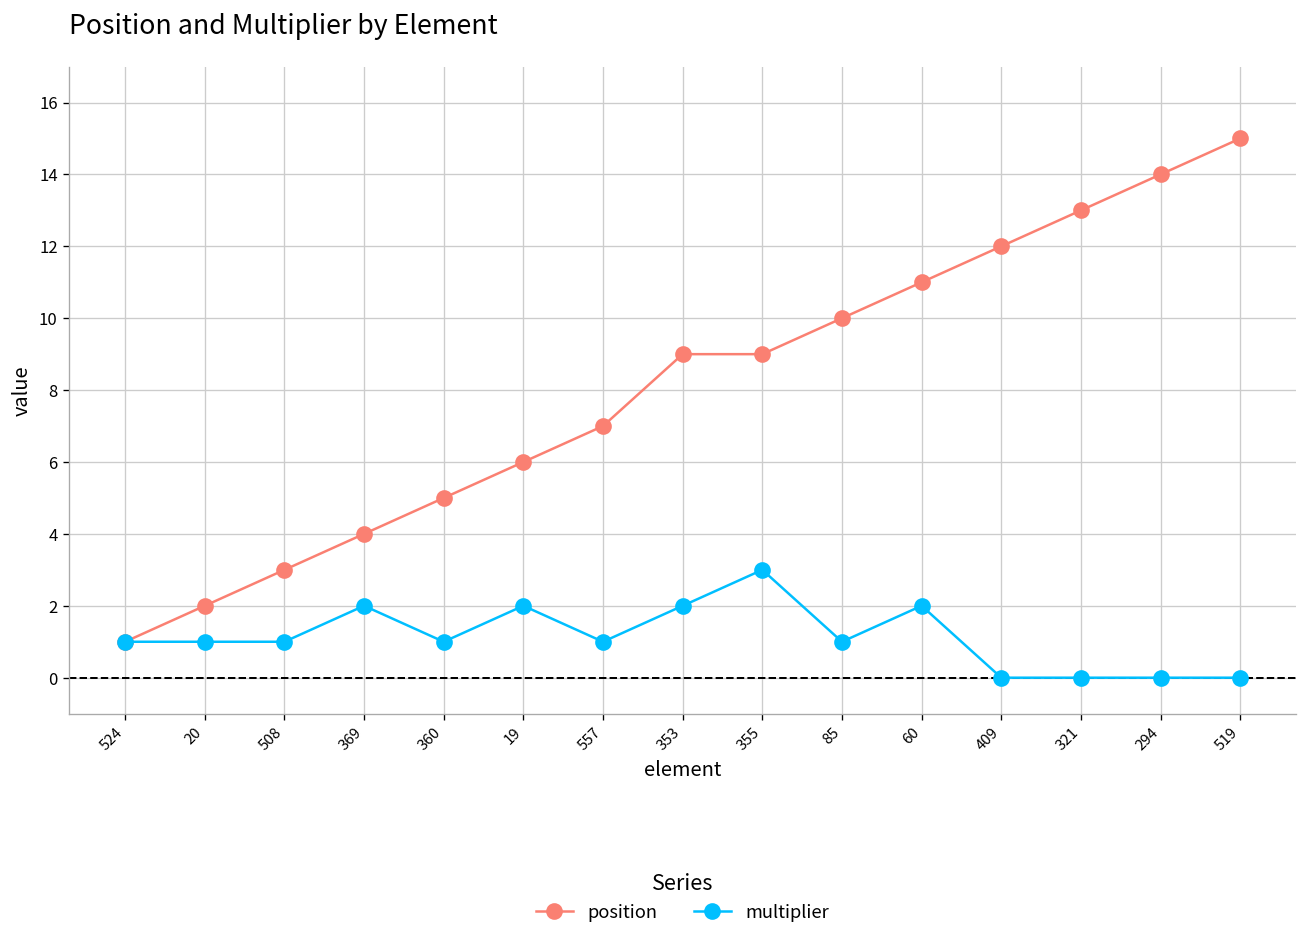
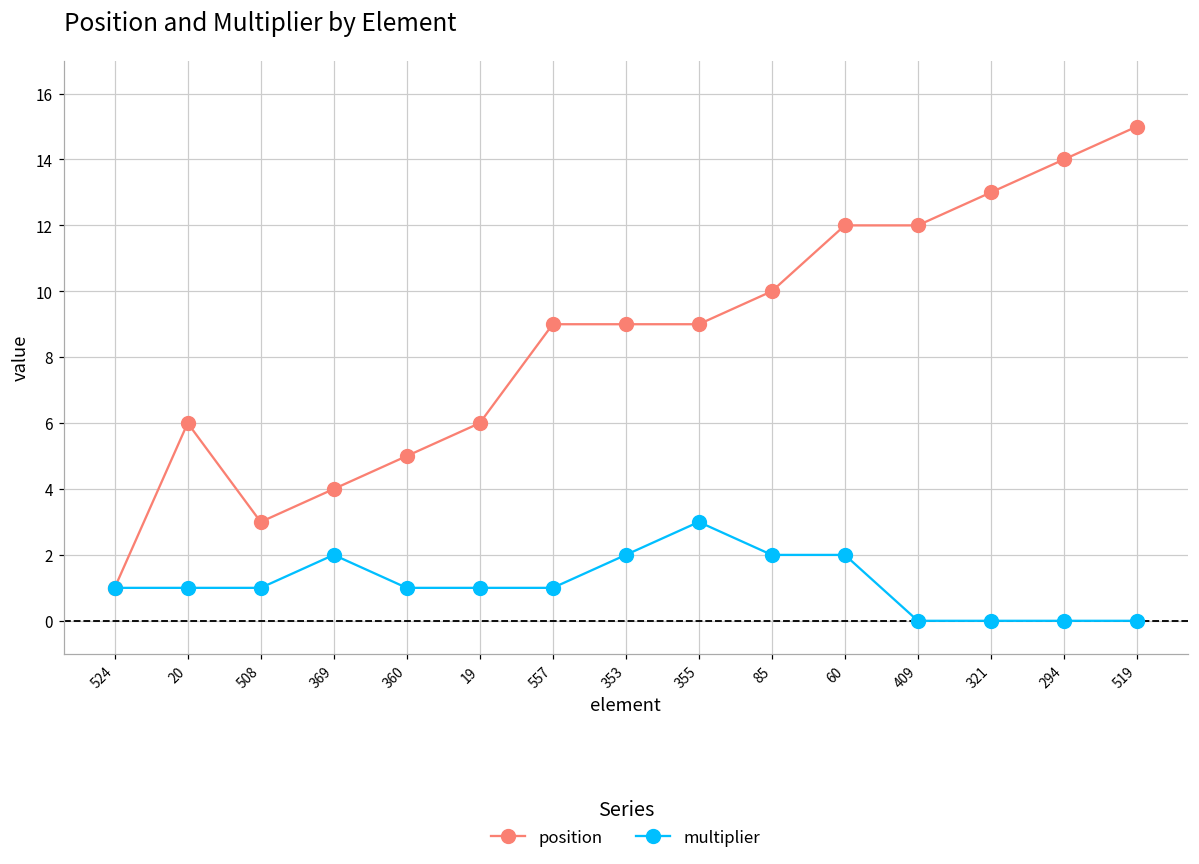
position, 20: 2 -> 6
multiplier, 19: 2 -> 1
position, 557: 7 -> 9
multiplier, 85: 1 -> 2
position, 60: 11 -> 12
